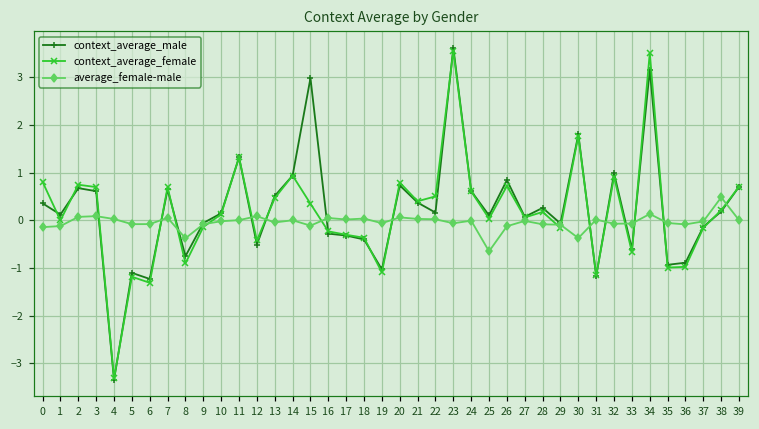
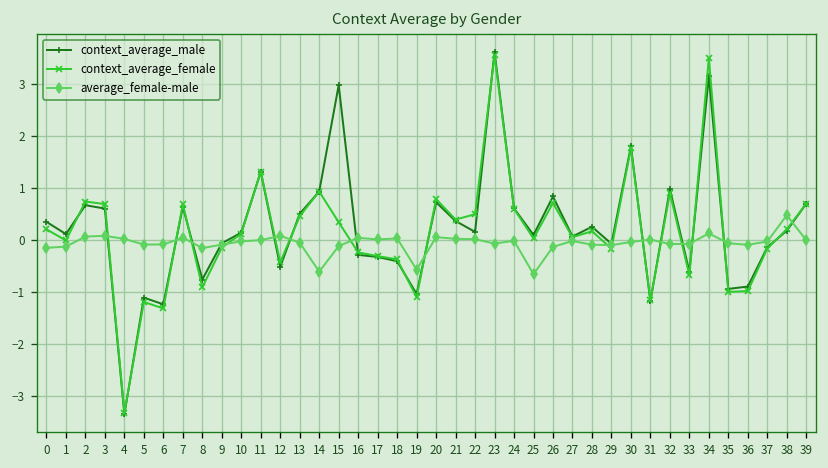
context_average_female, 0: 0.8 -> 0.2
average_female-male, 8: -0.4 -> -0.1
average_female-male, 14: 0.0 -> -0.6
average_female-male, 19: -0.1 -> -0.6
average_female-male, 30: -0.4 -> 0.0
